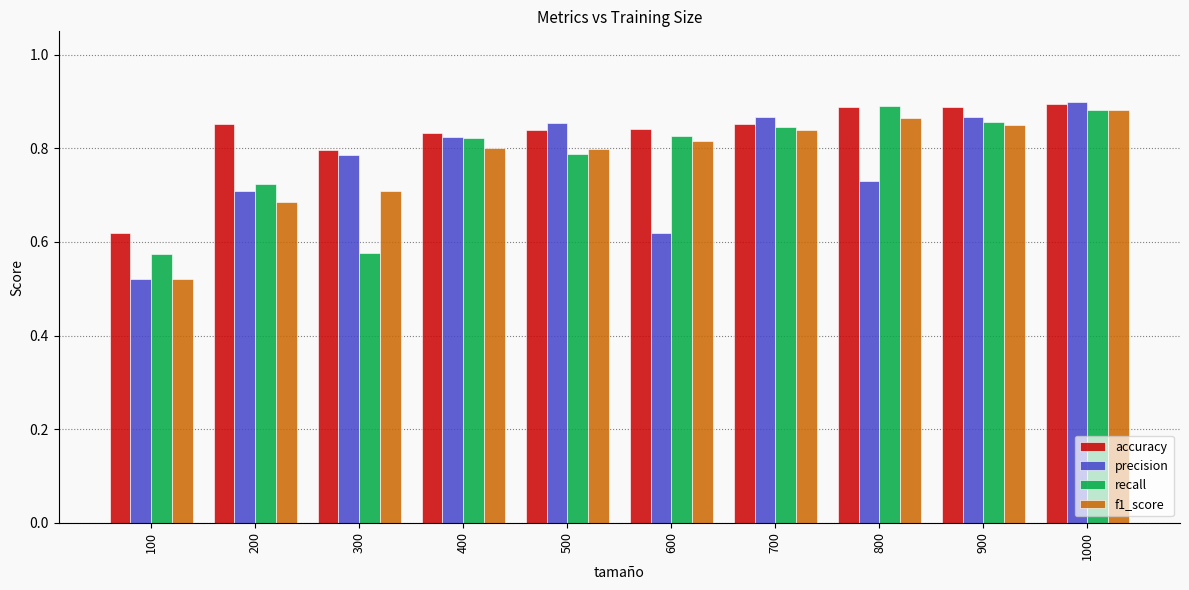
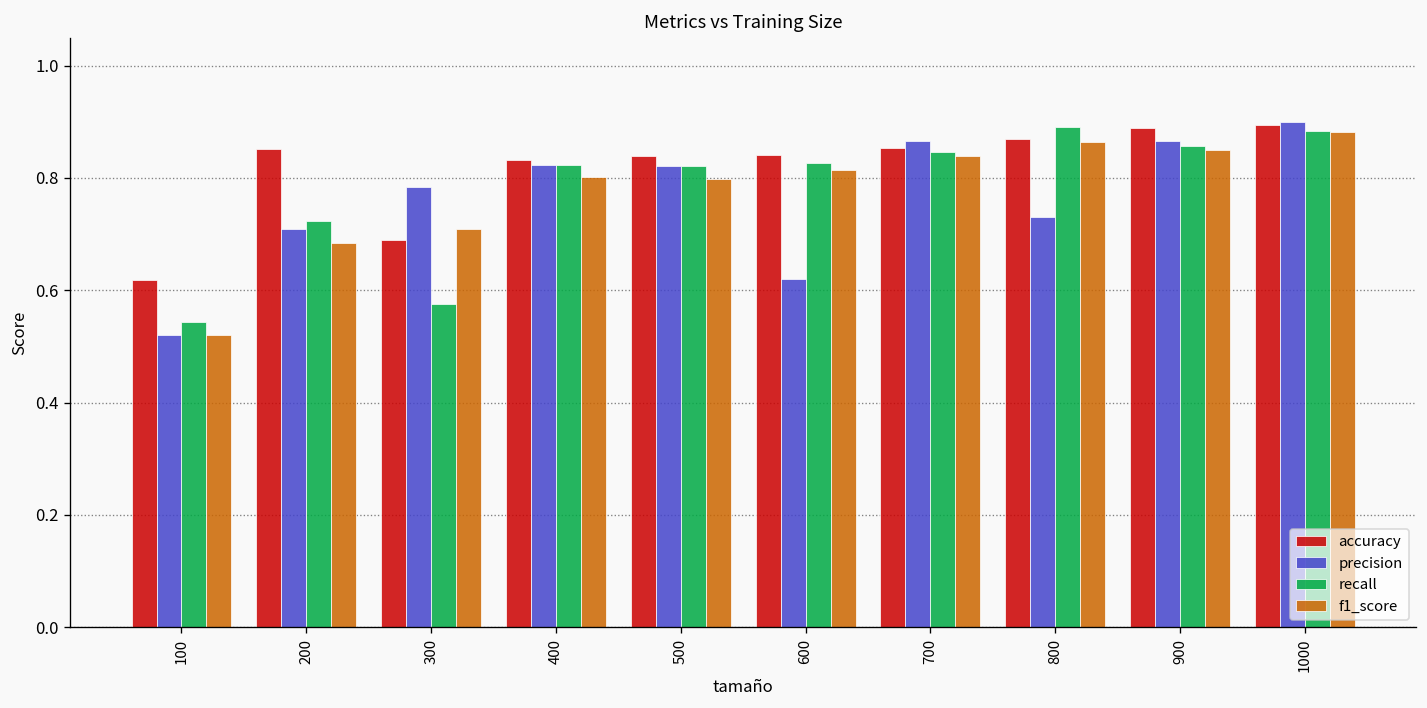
recall, 100: 0.57 -> 0.54
accuracy, 300: 0.80 -> 0.69
precision, 500: 0.85 -> 0.82
recall, 500: 0.79 -> 0.82
accuracy, 800: 0.89 -> 0.87
